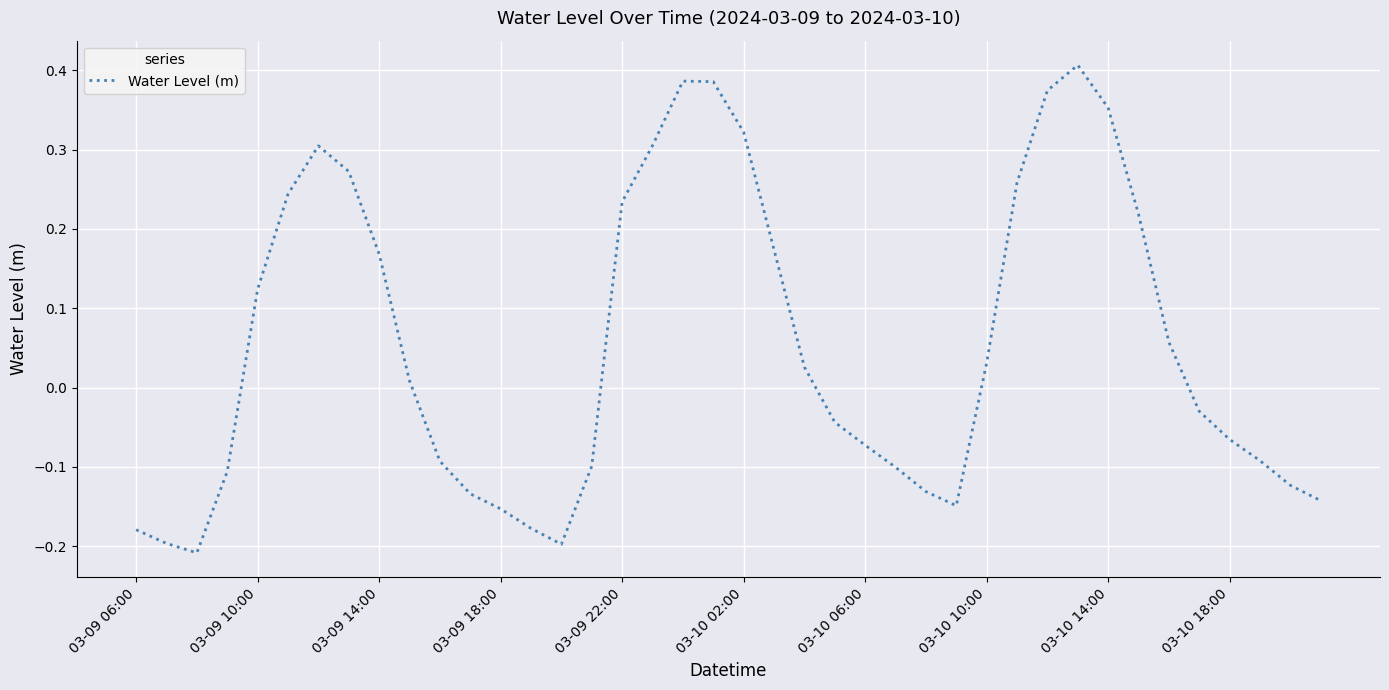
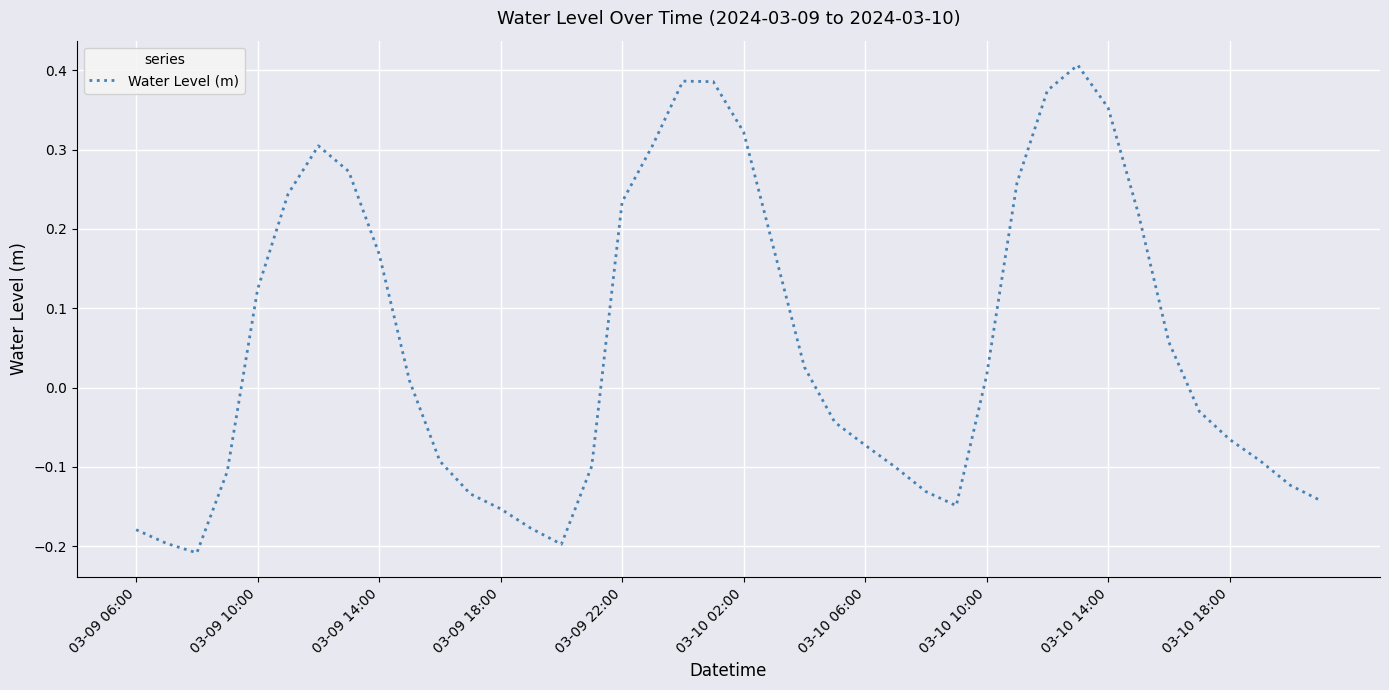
03-10 10:00: 0.03 -> 0.02
